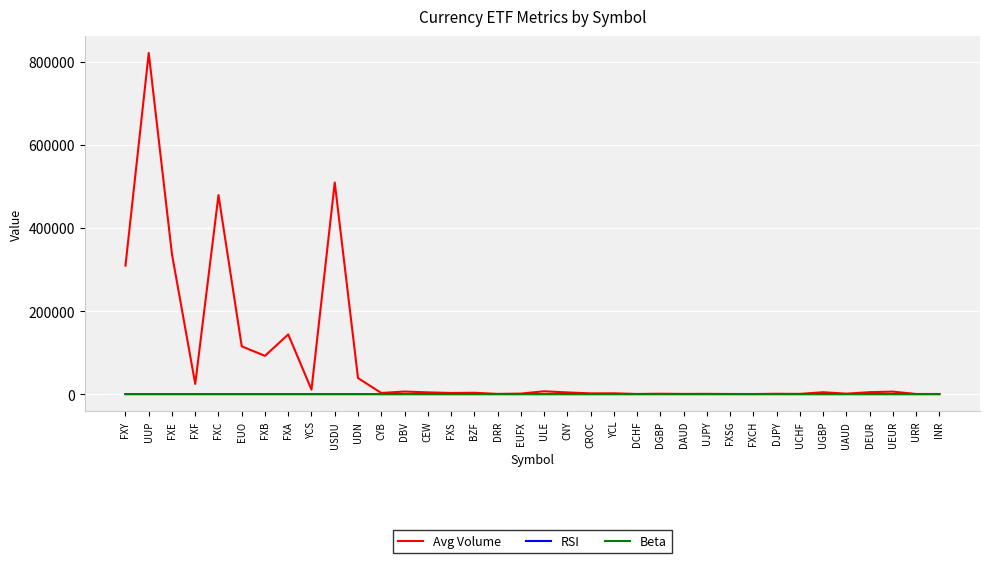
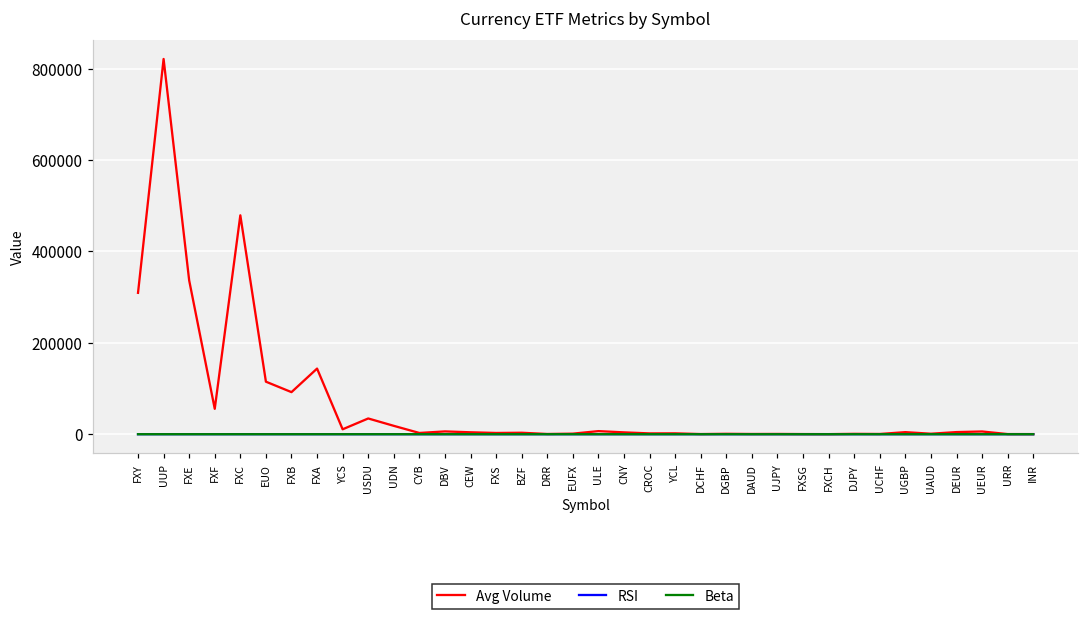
Avg Volume, FXF: 20000 -> 60000
Avg Volume, USDU: 510000 -> 30000
Avg Volume, UDN: 40000 -> 20000
